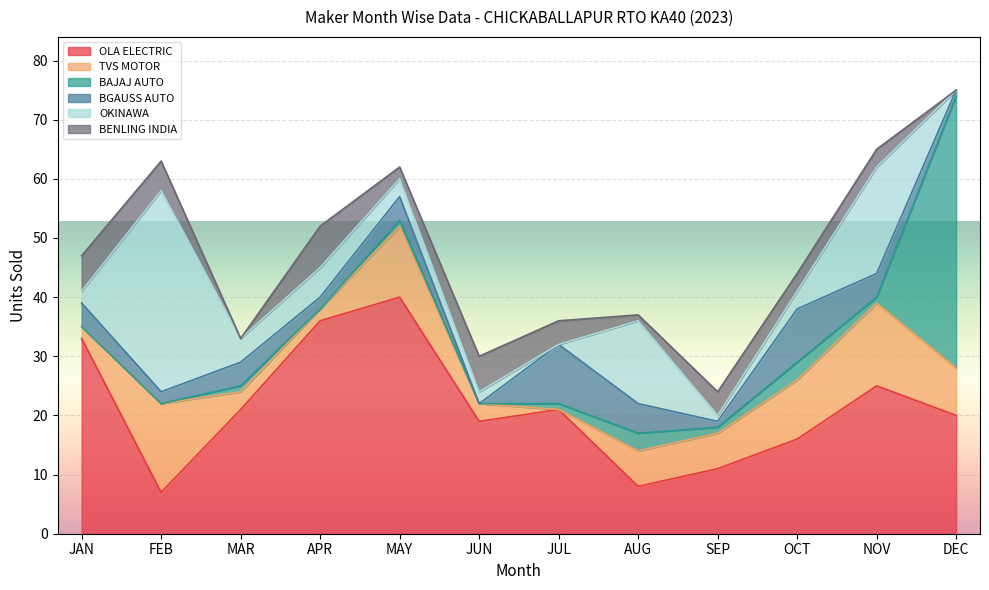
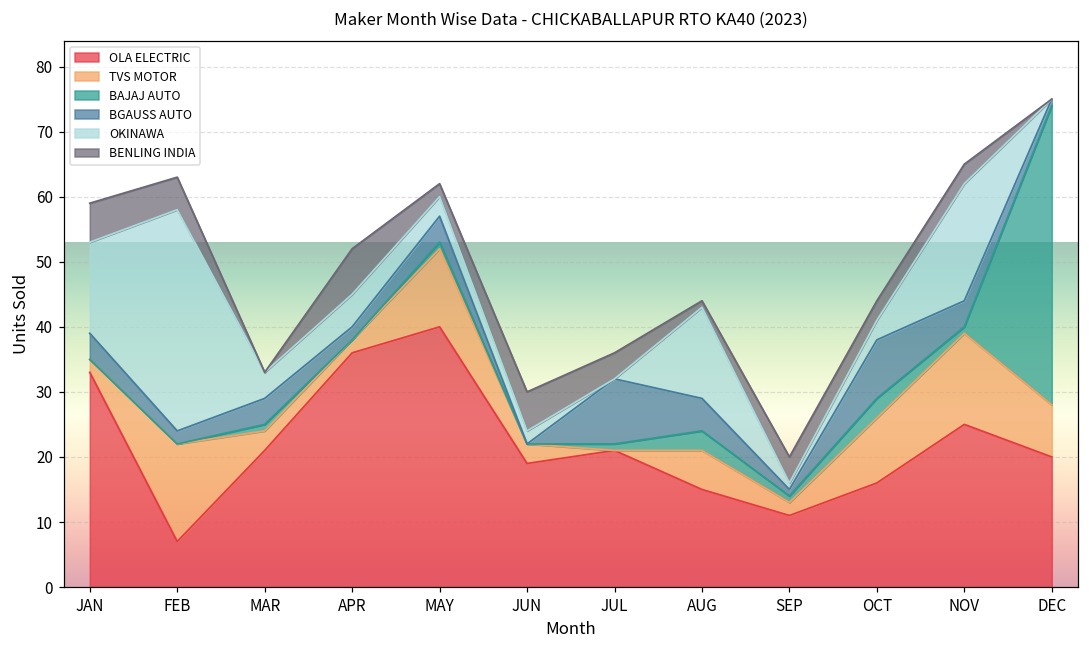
OKINAWA, JAN: 2 -> 14
OLA ELECTRIC, AUG: 8 -> 15
TVS MOTOR, SEP: 6 -> 2
